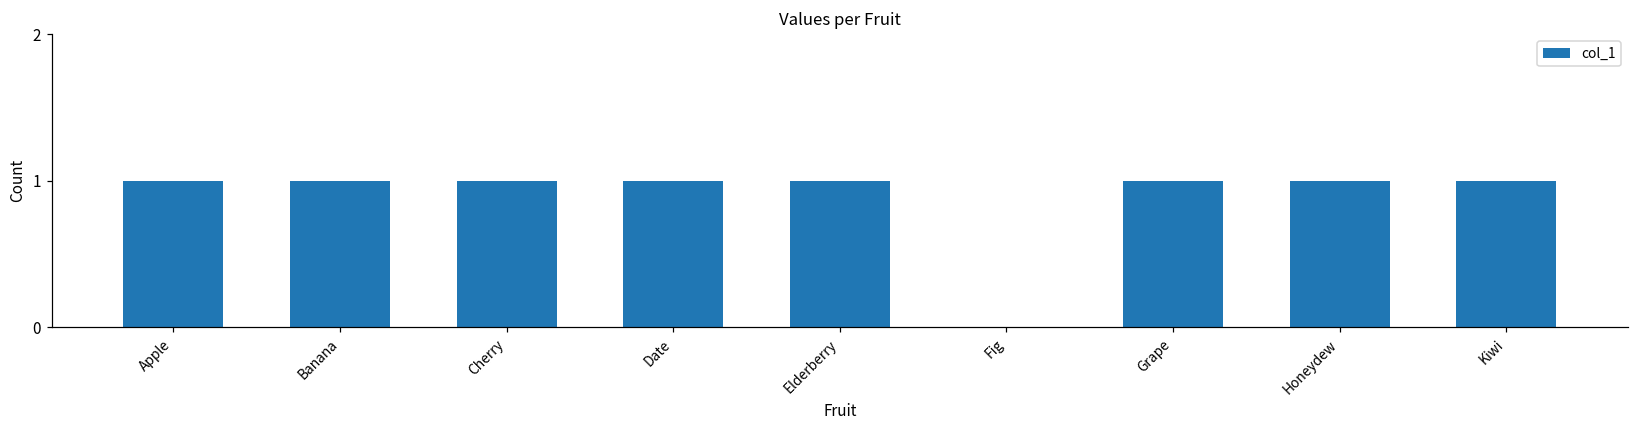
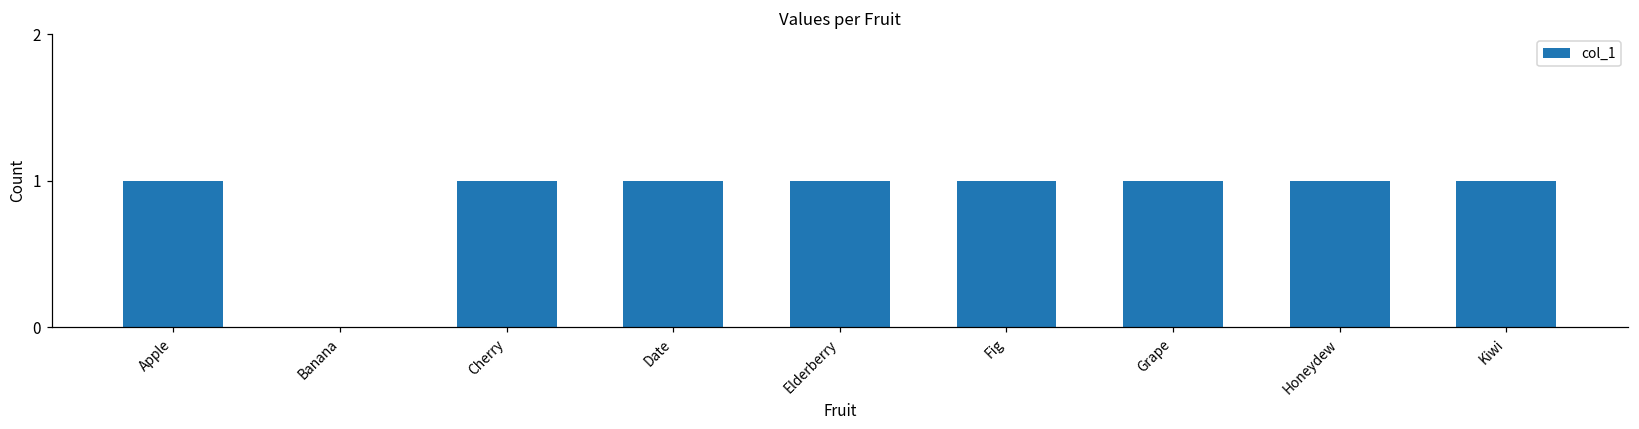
Banana: 1 -> 0
Fig: 0 -> 1
